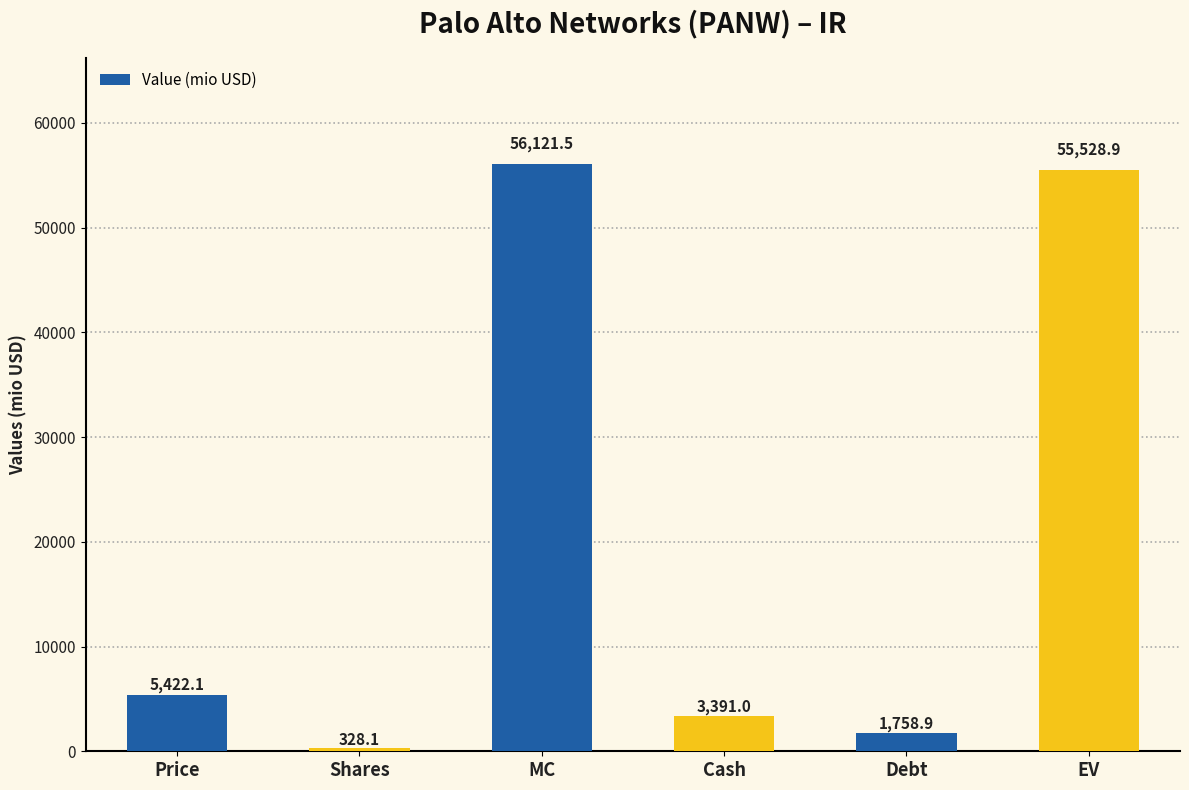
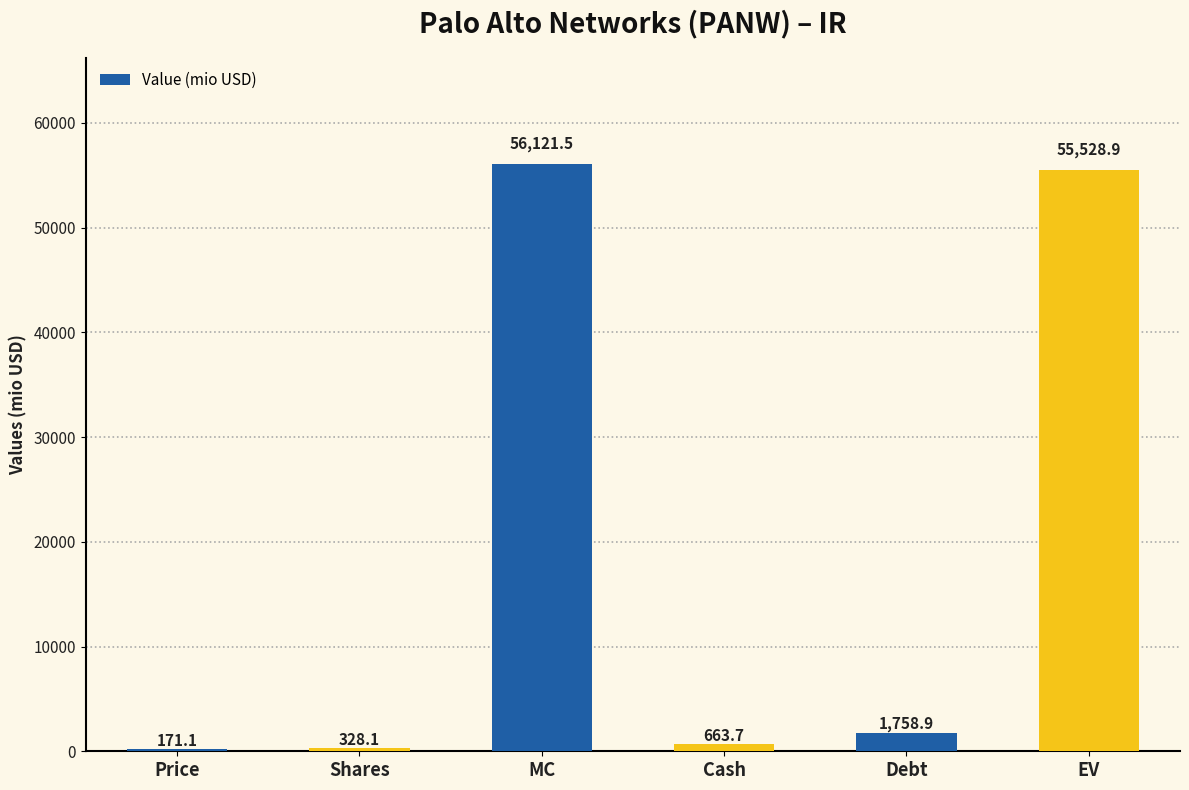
Price: 5,422.1 -> 171.1
Cash: 3,391.0 -> 663.7
